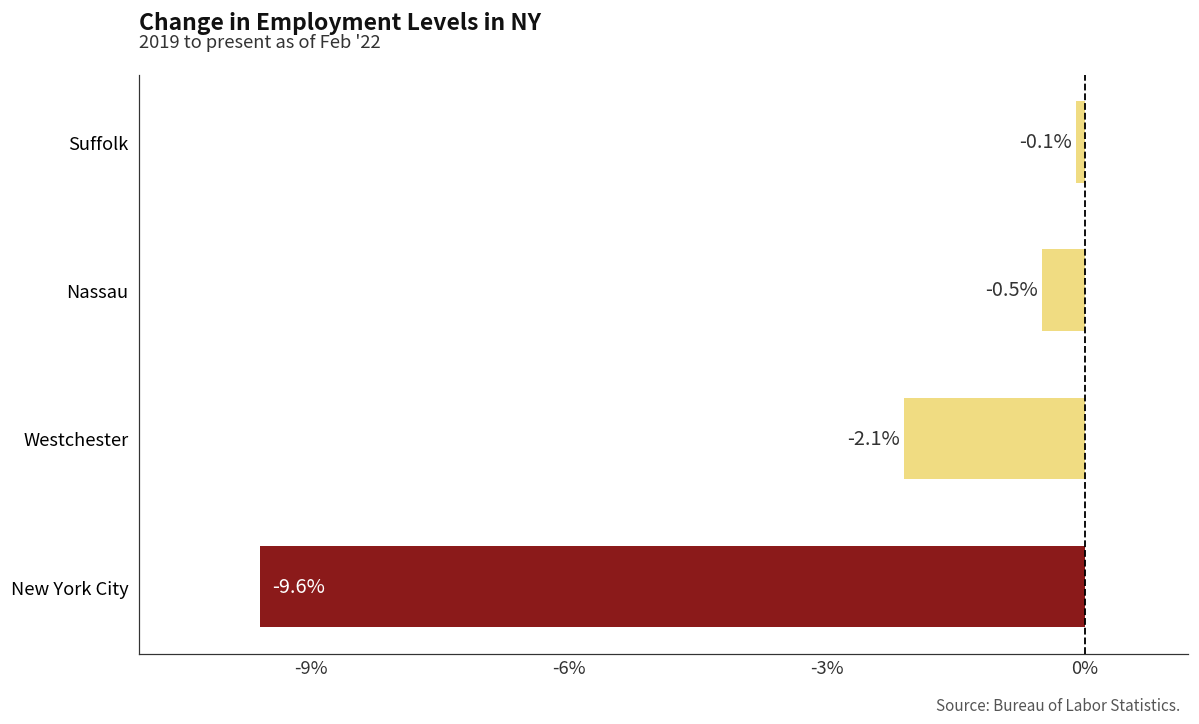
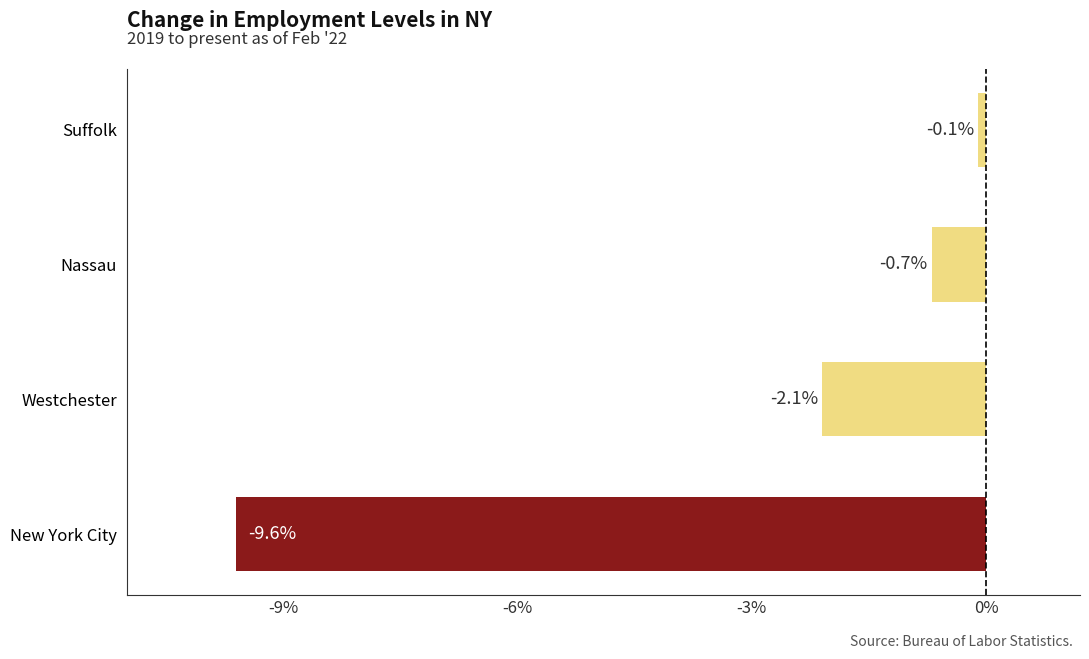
Nassau: -0.5% -> -0.7%
